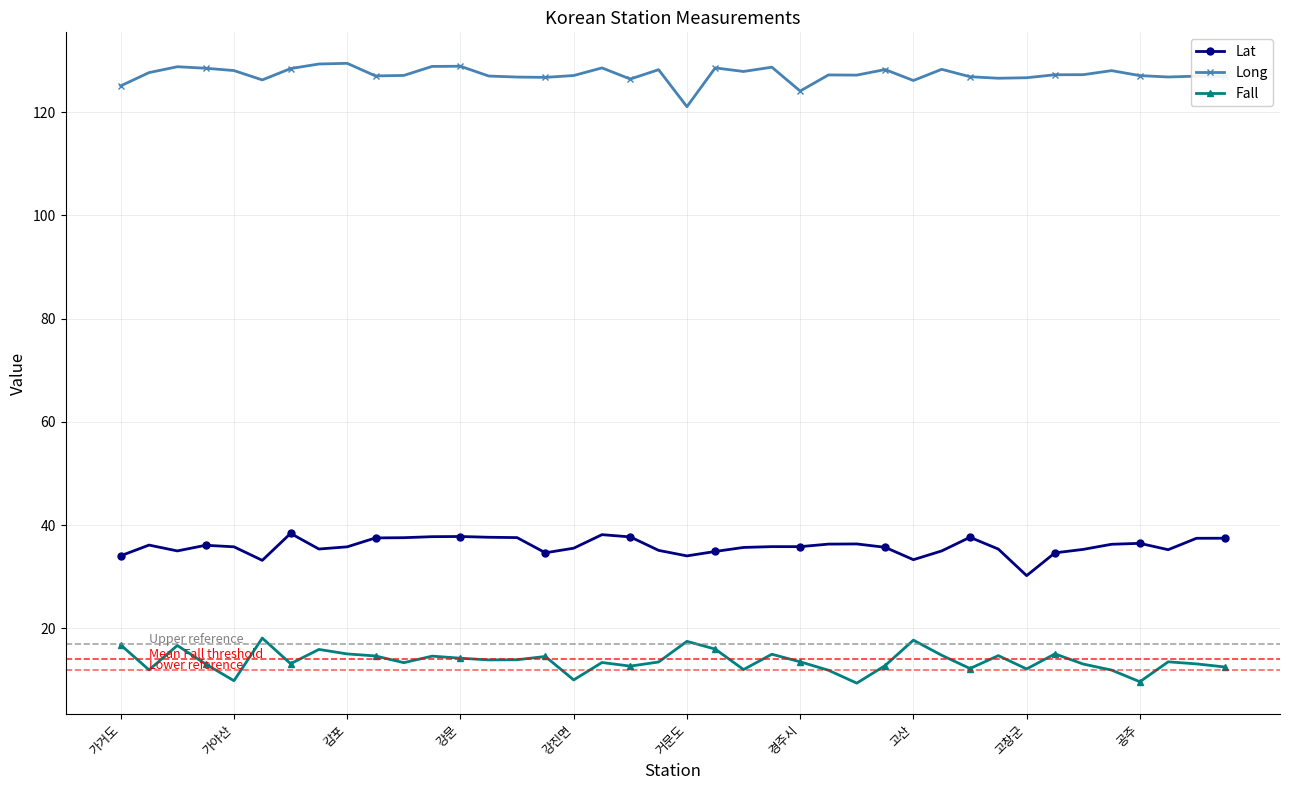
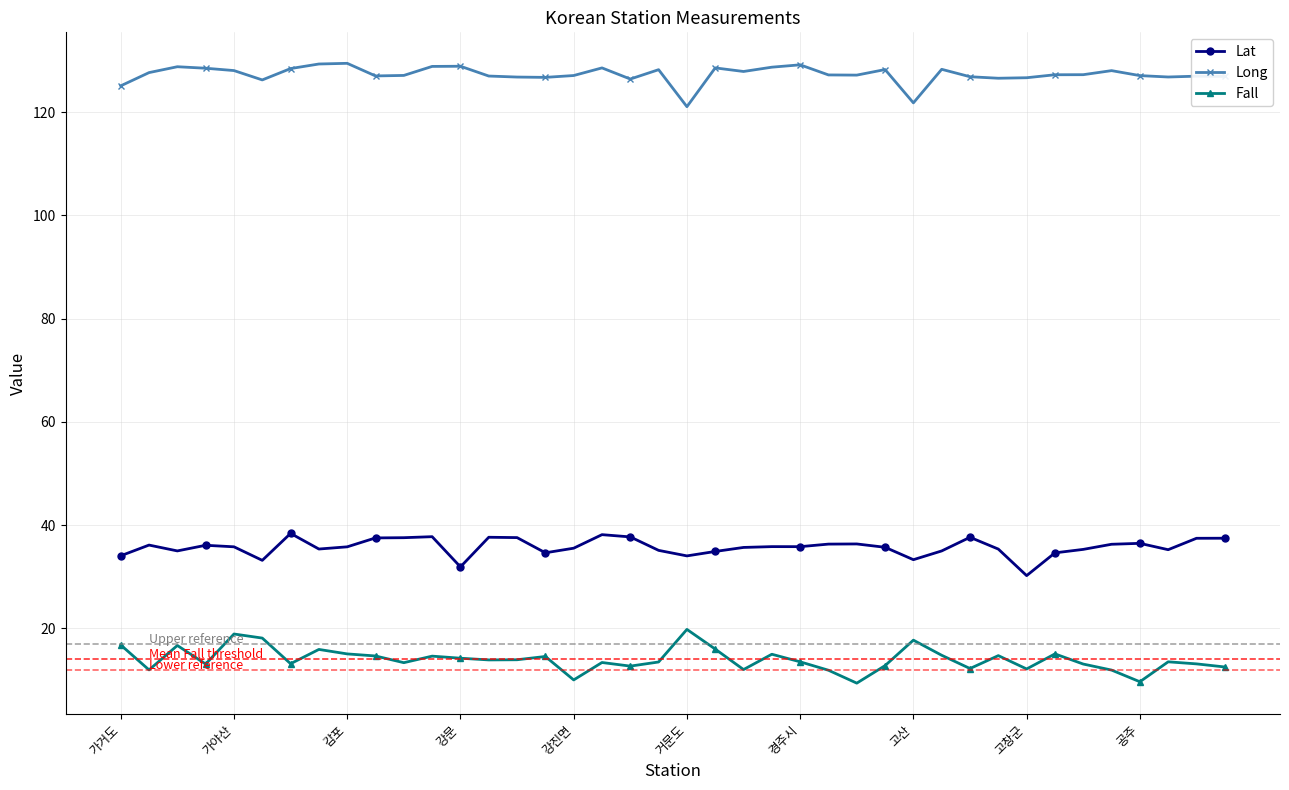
Fall, 가야산: 10 -> 19
Lat, 강문: 38 -> 32
Fall, 거문도: 17 -> 20
Long, 경주시: 124 -> 129
Long, 고산: 126 -> 122
